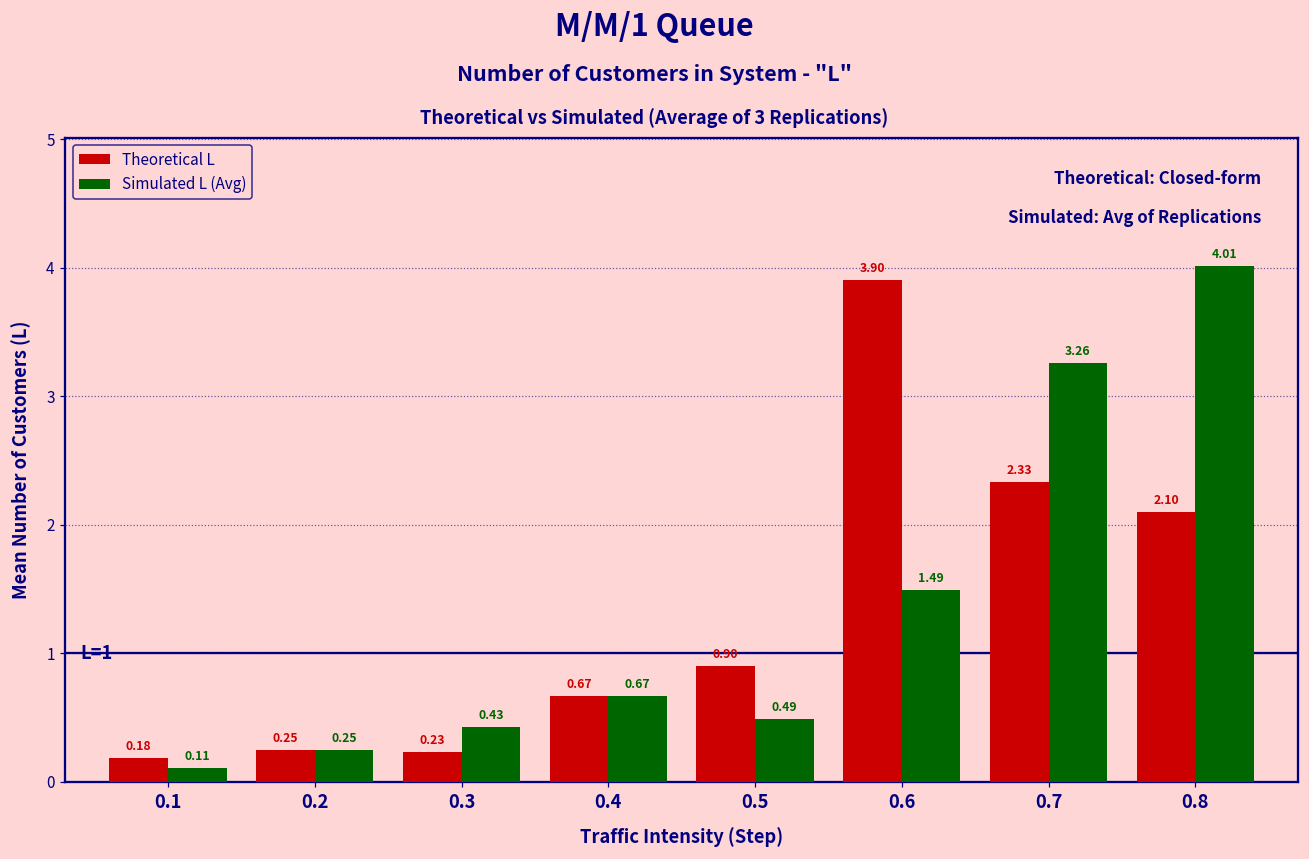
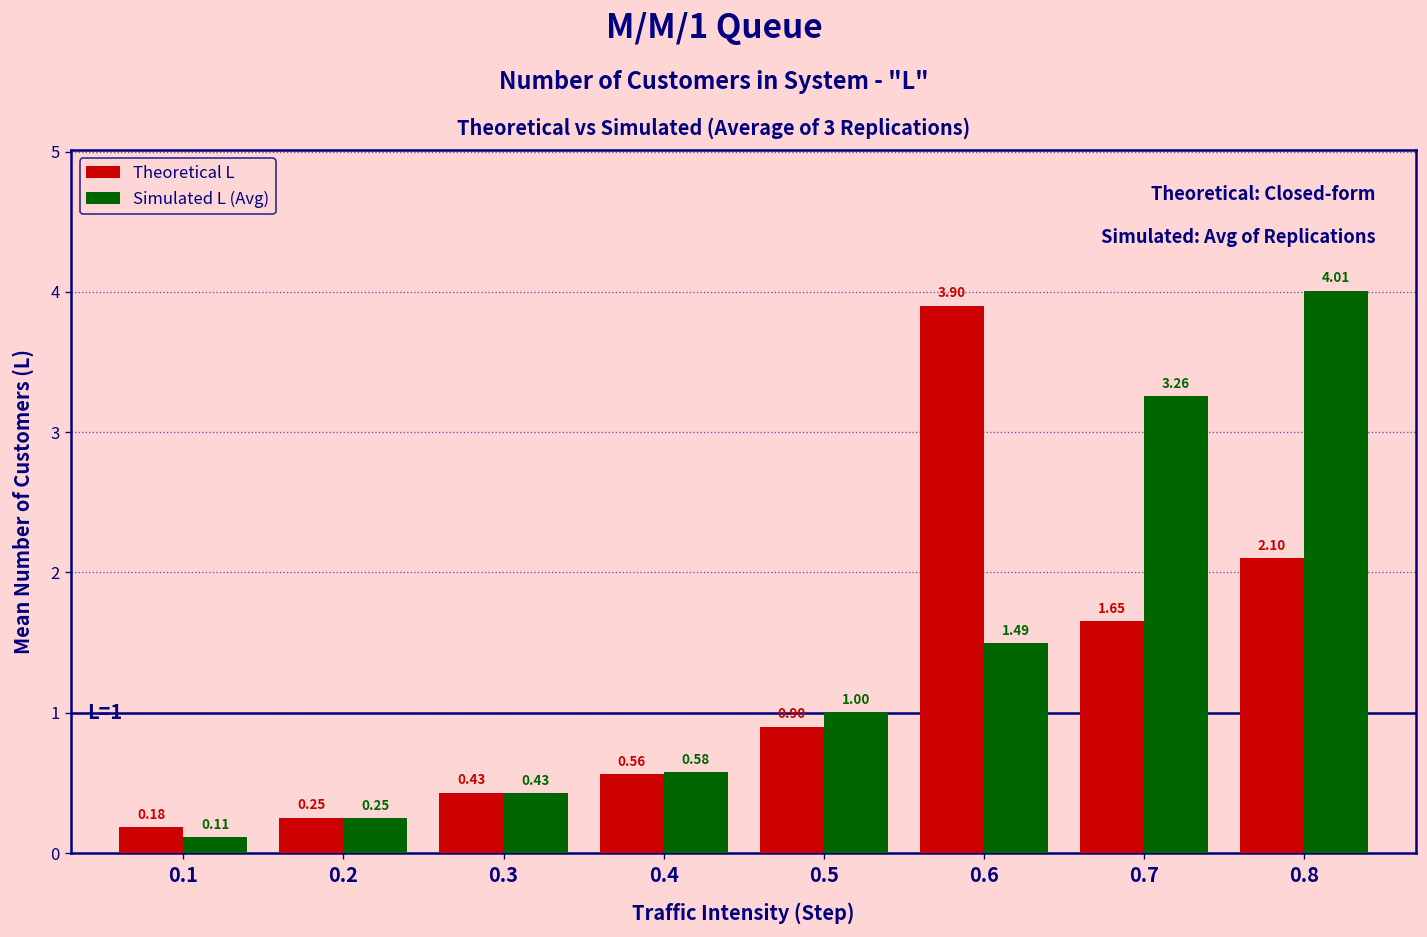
Theoretical L, 0.3: 0.23 -> 0.43
Theoretical L, 0.4: 0.67 -> 0.56
Simulated L (Avg), 0.4: 0.67 -> 0.58
Simulated L (Avg), 0.5: 0.49 -> 1.00
Theoretical L, 0.7: 2.33 -> 1.65
